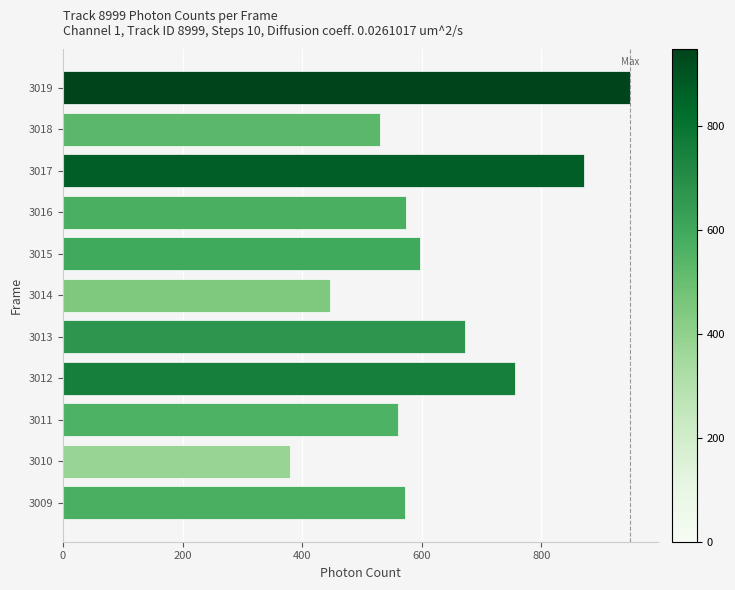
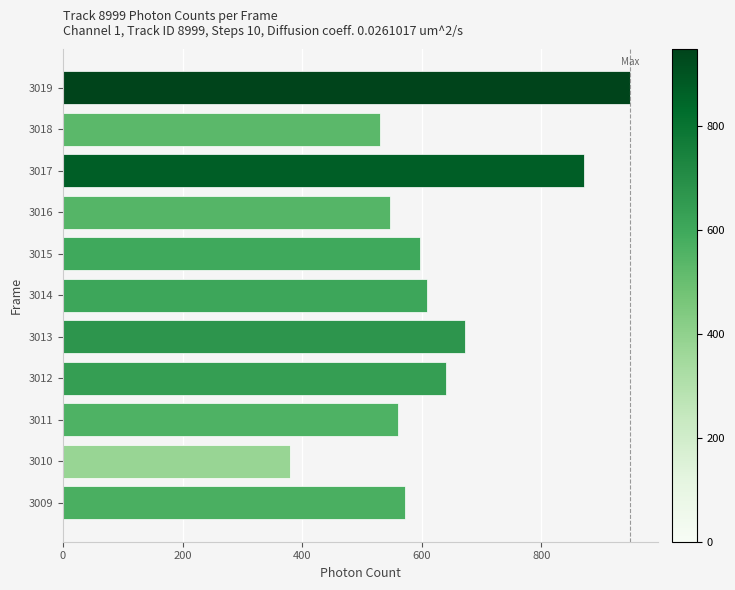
3016: 570 -> 550
3014: 450 -> 610
3012: 760 -> 640
